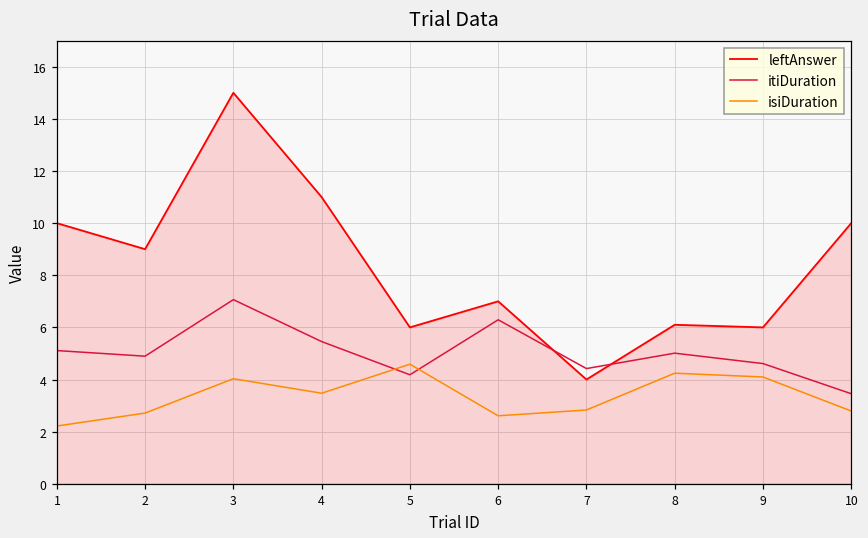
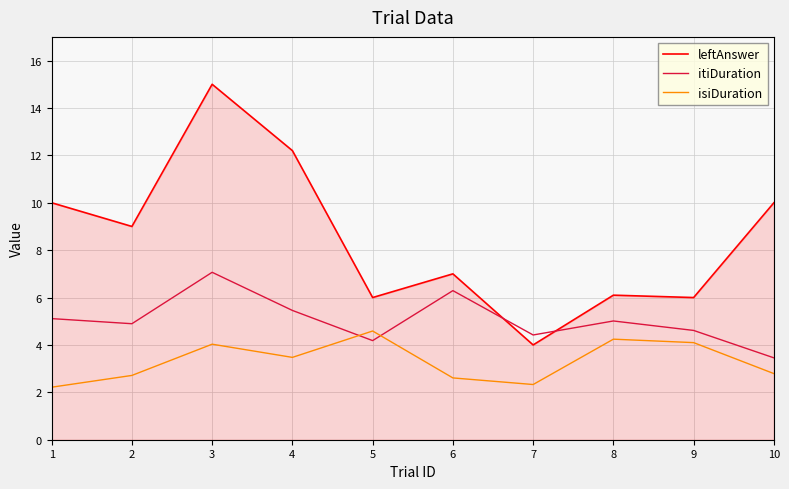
leftAnswer, 4: 11.0 -> 12.2
isiDuration, 7: 2.8 -> 2.3
